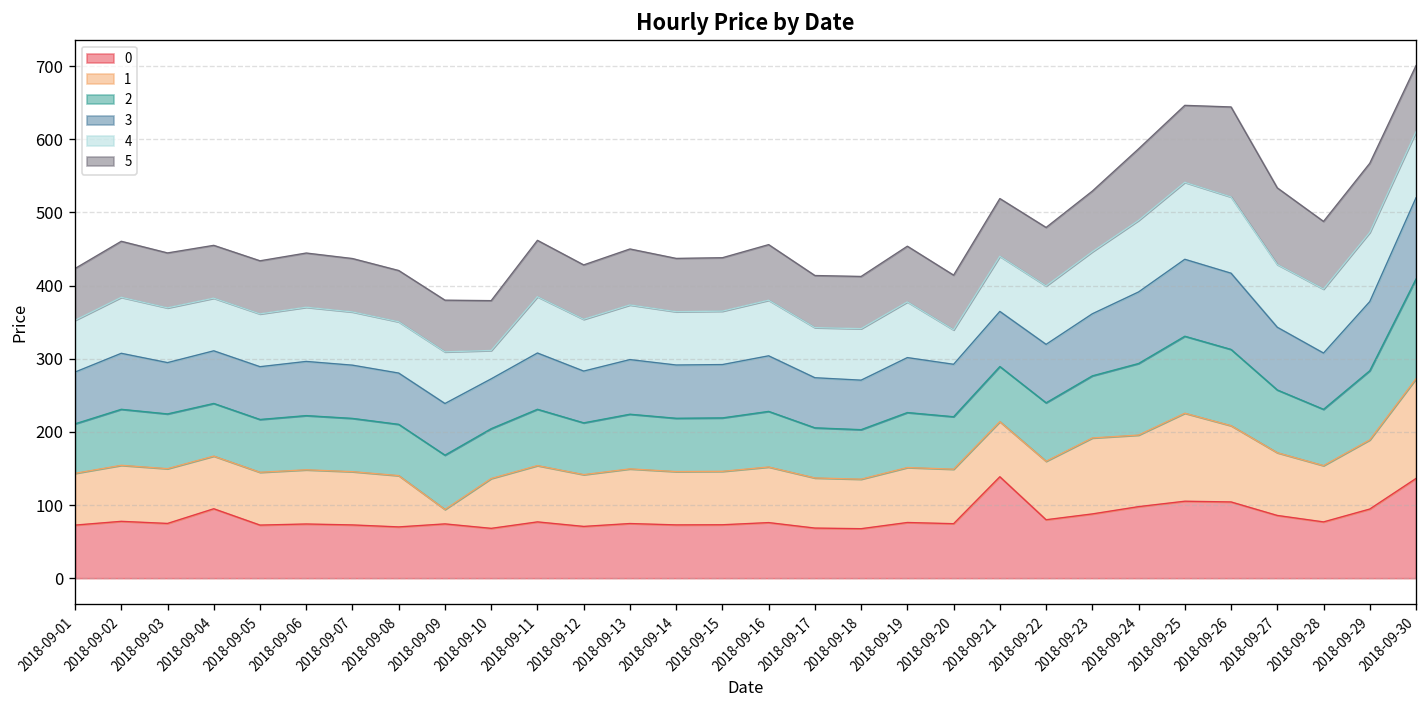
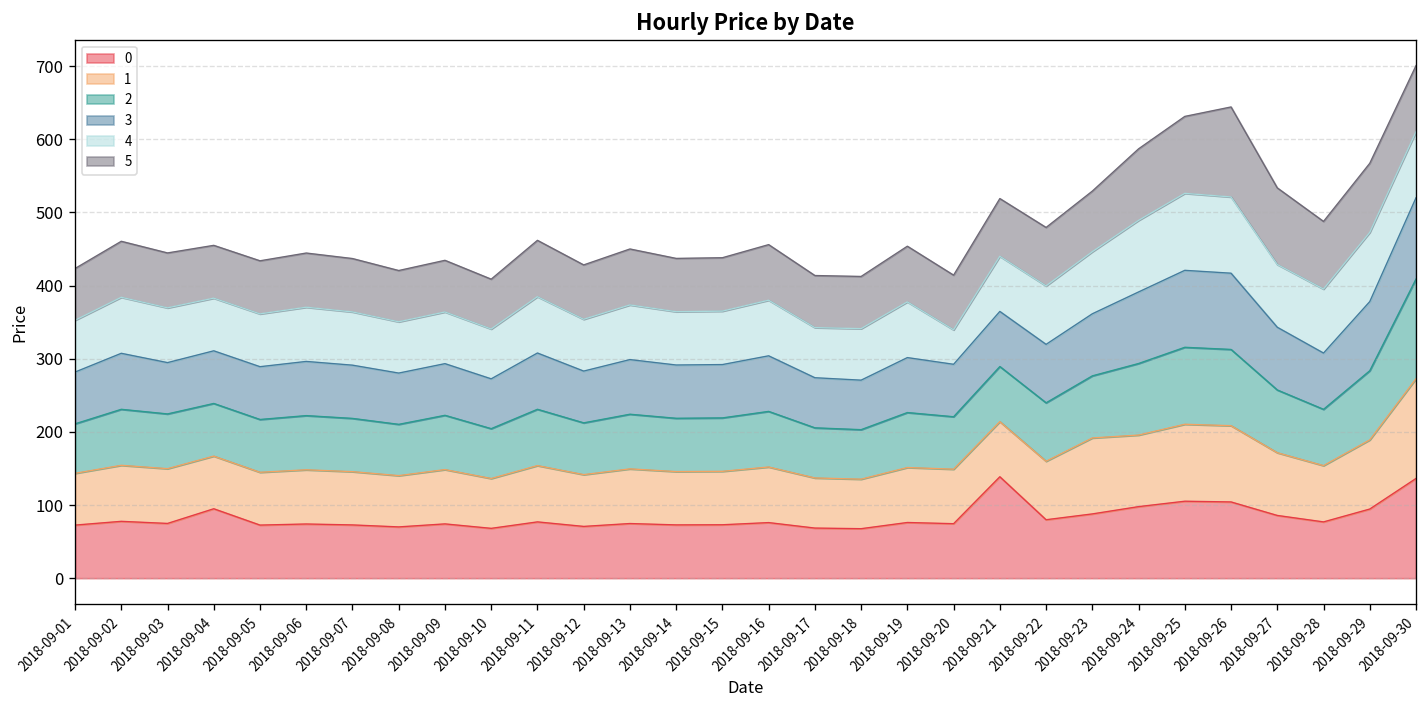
1, 2018-09-09: 20 -> 70
4, 2018-09-10: 40 -> 70
1, 2018-09-25: 120 -> 110
